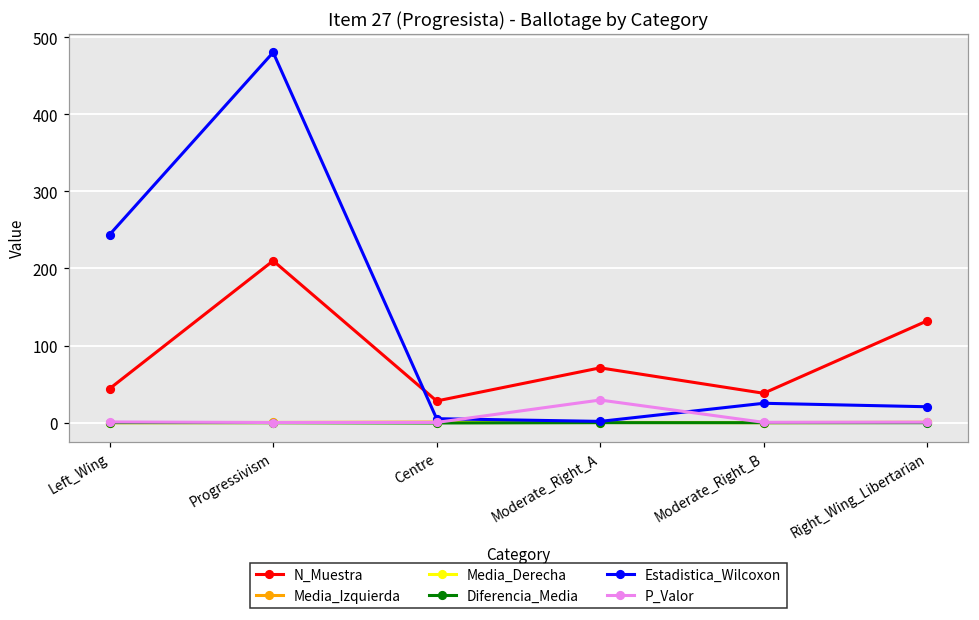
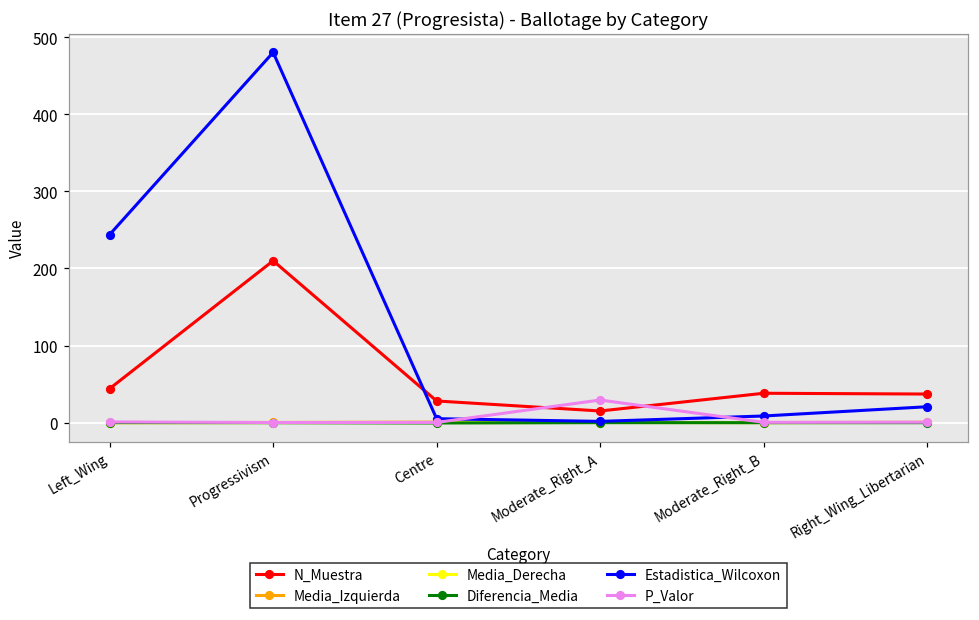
N_Muestra, Moderate_Right_A: 70 -> 20
Estadistica_Wilcoxon, Moderate_Right_B: 30 -> 10
N_Muestra, Right_Wing_Libertarian: 130 -> 40
